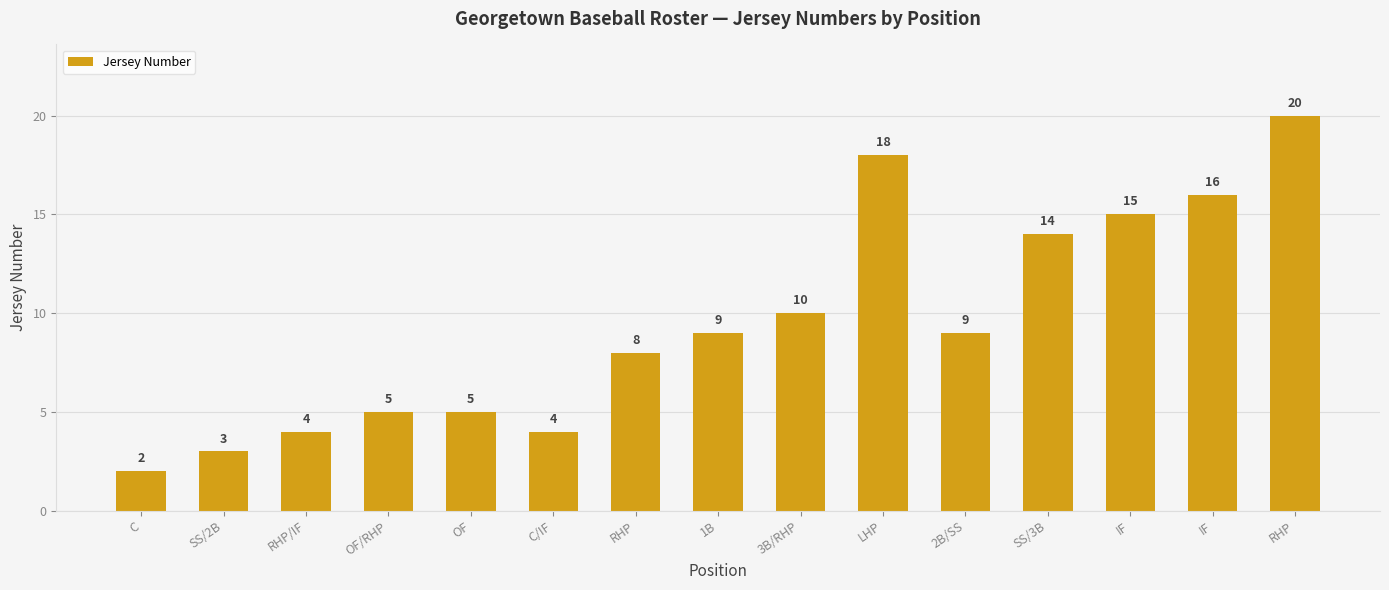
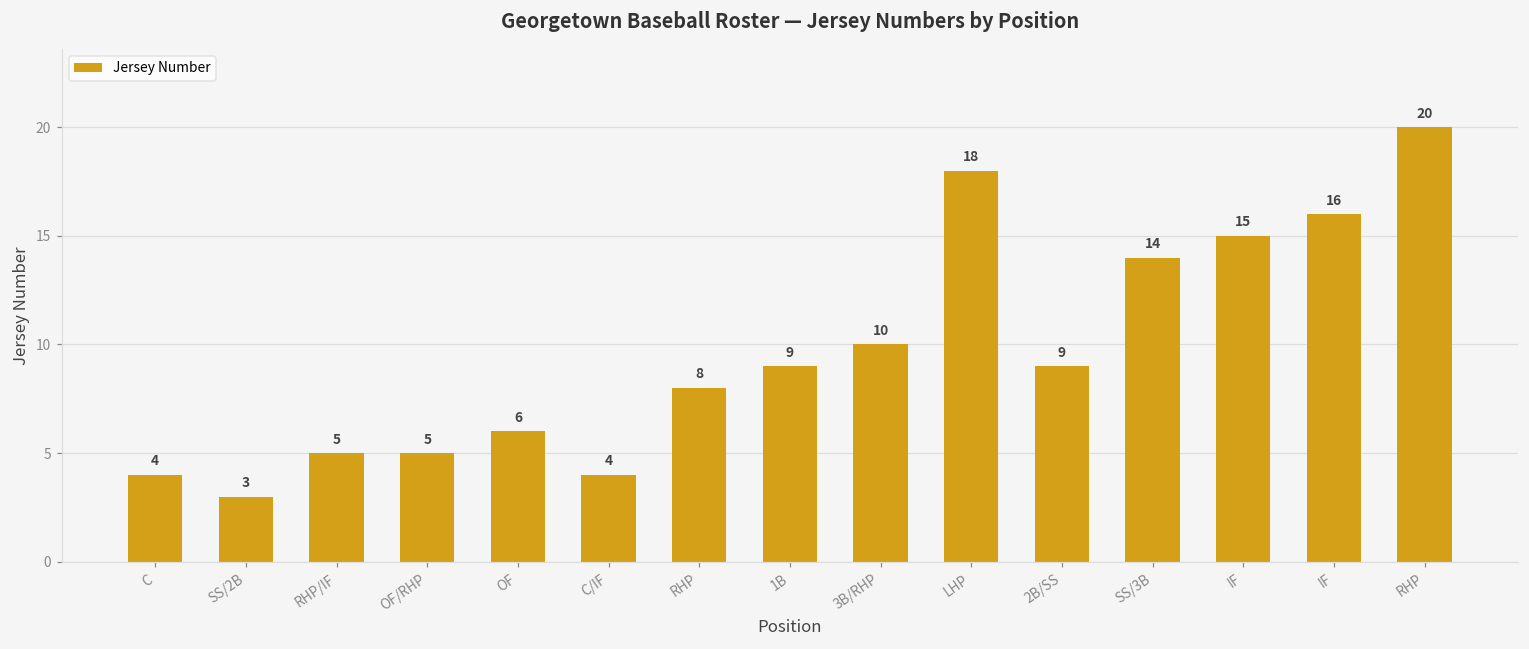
C: 2 -> 4
RHP/IF: 4 -> 5
OF: 5 -> 6
